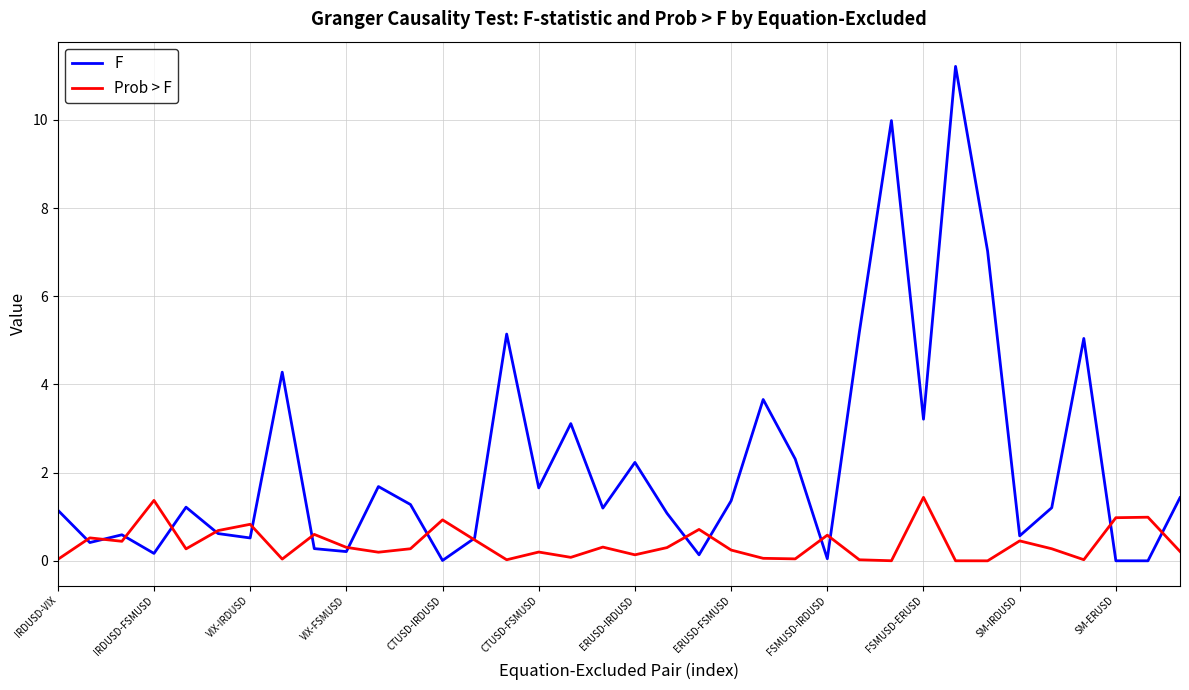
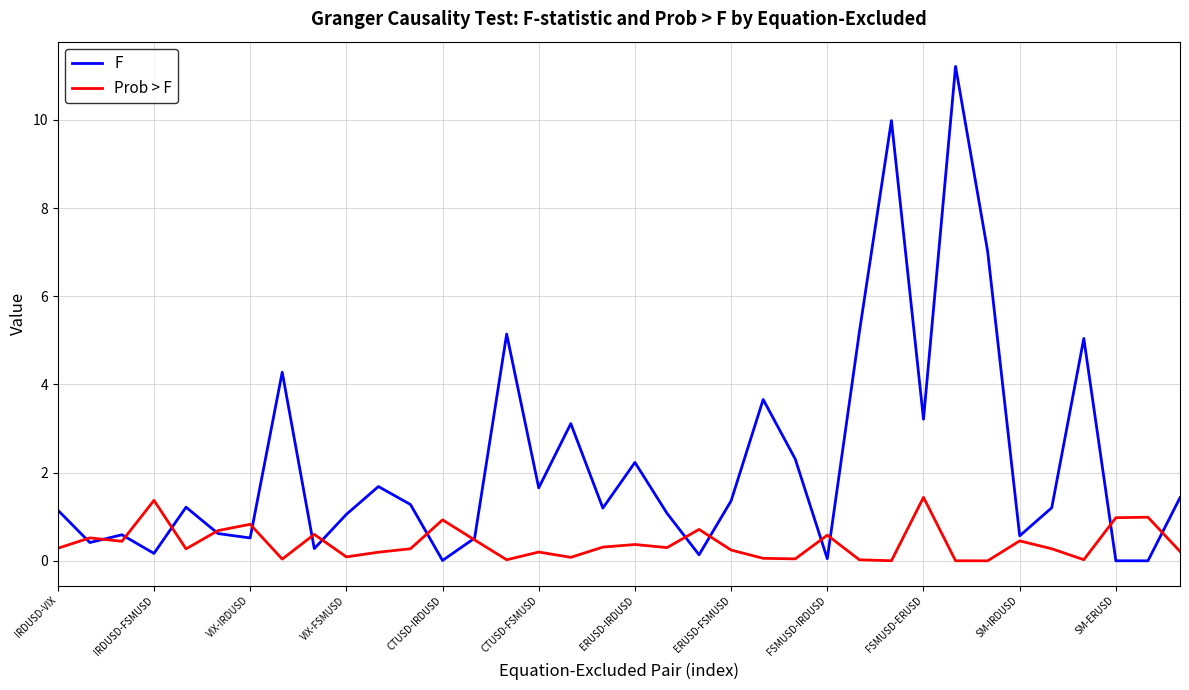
Prob > F, IRDUSD-VIX: 0.0 -> 0.3
F, VIX-FSMUSD: 0.2 -> 1.1
Prob > F, VIX-FSMUSD: 0.3 -> 0.1
Prob > F, ERUSD-IRDUSD: 0.1 -> 0.4
